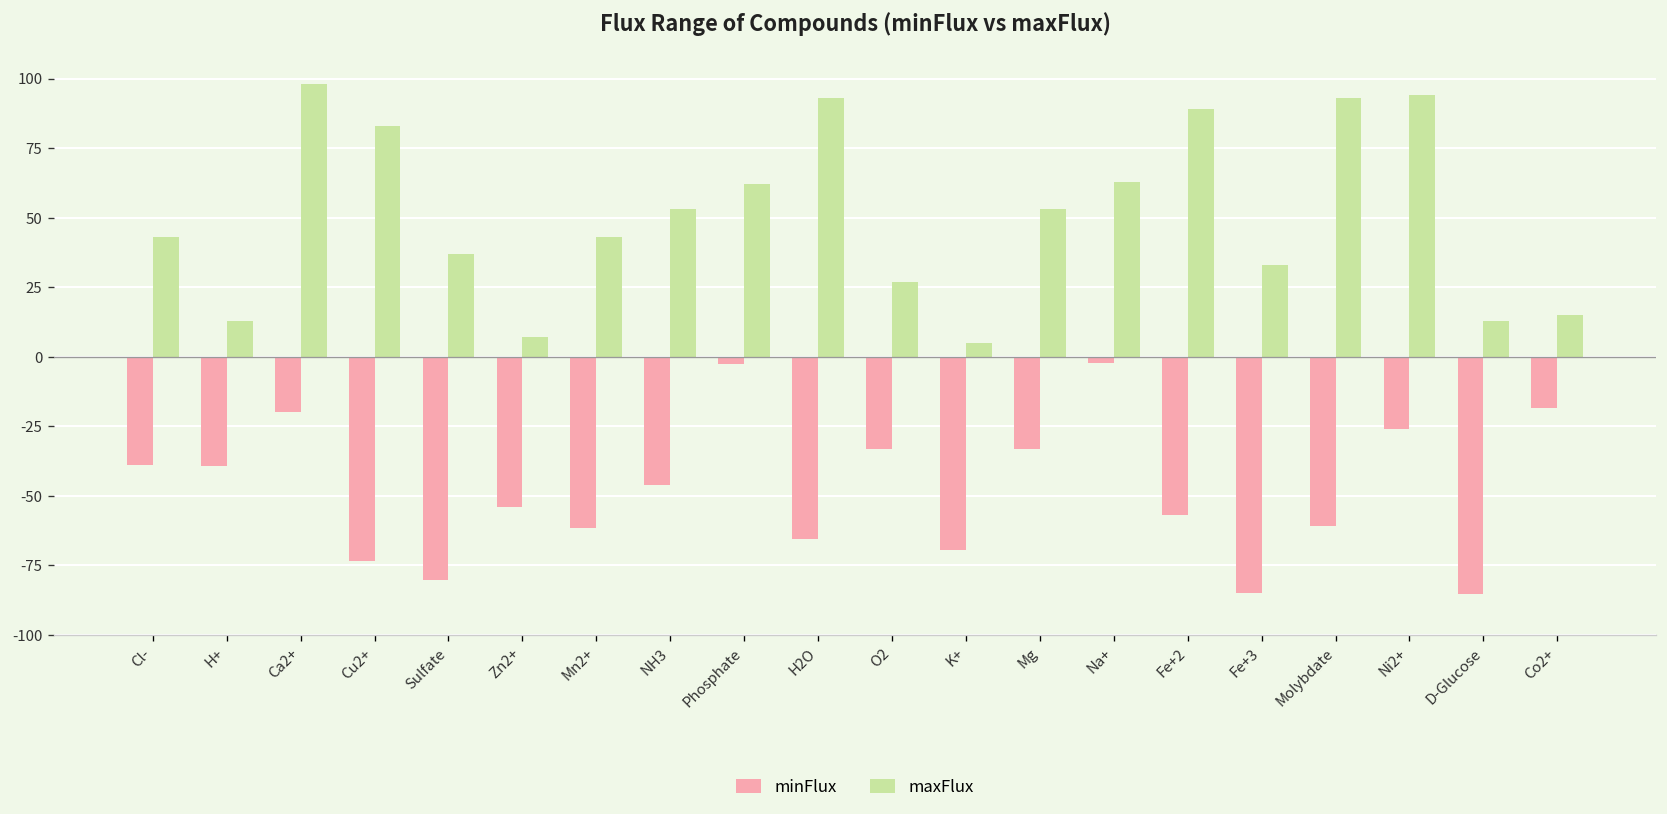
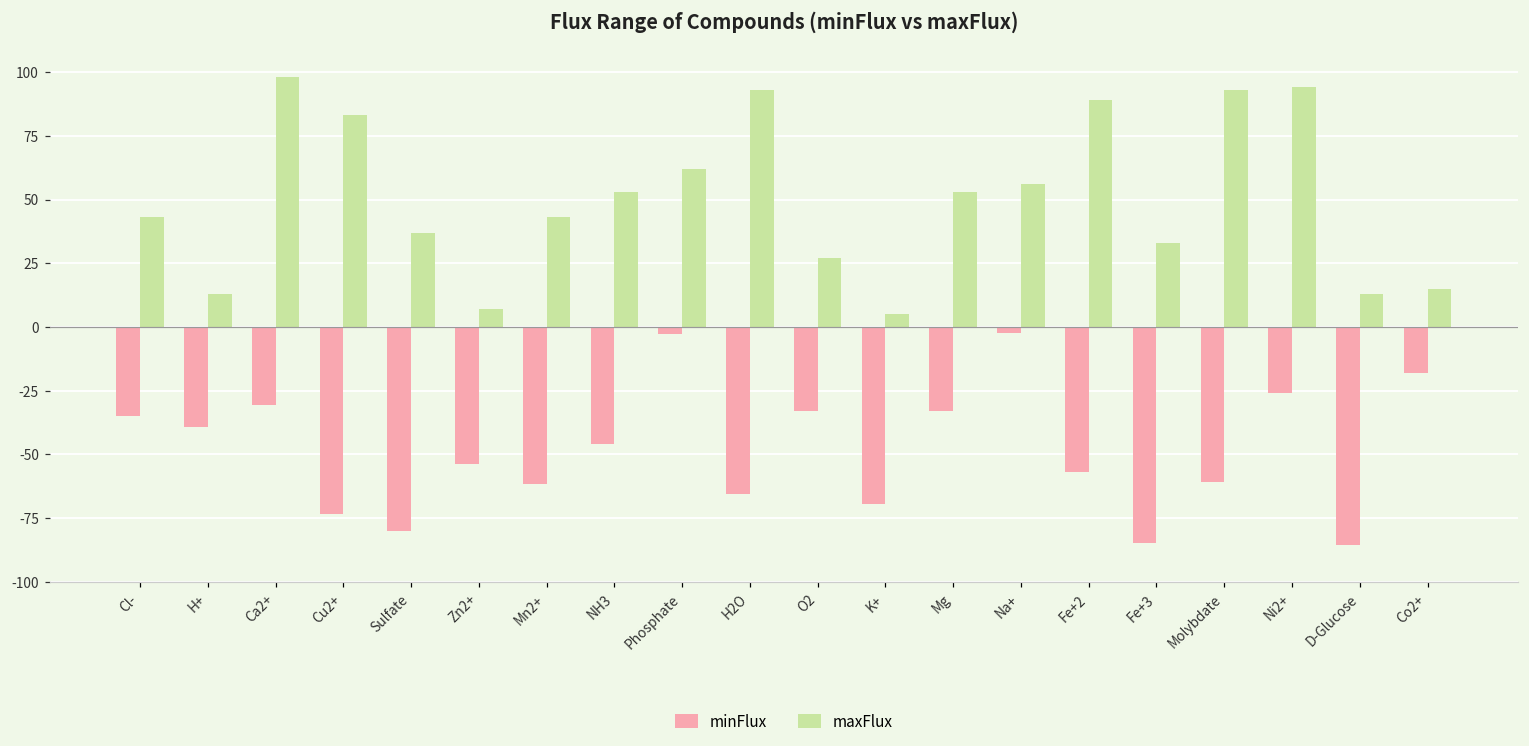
minFlux, Cl-: -39 -> -35
minFlux, Ca2+: -20 -> -31
maxFlux, Na+: 63 -> 56
